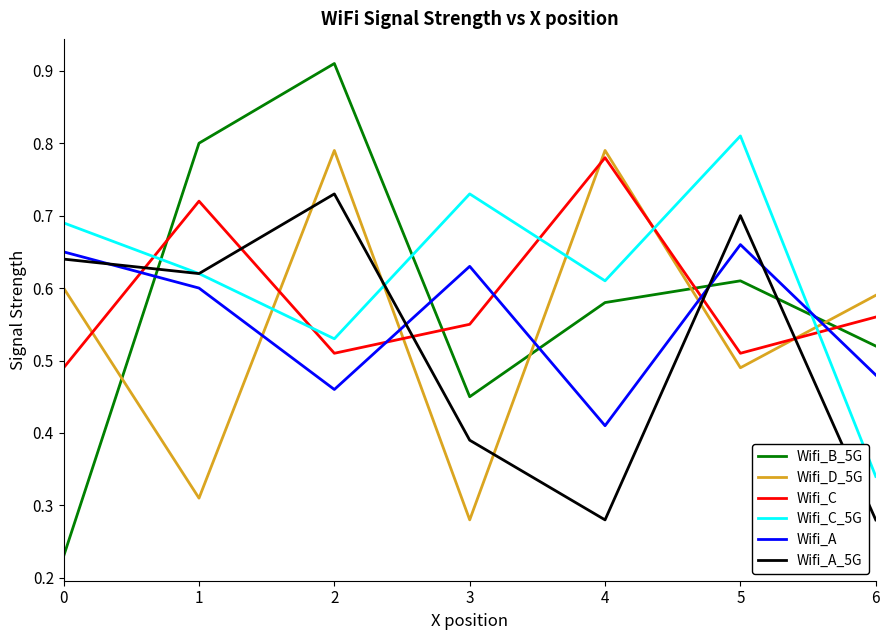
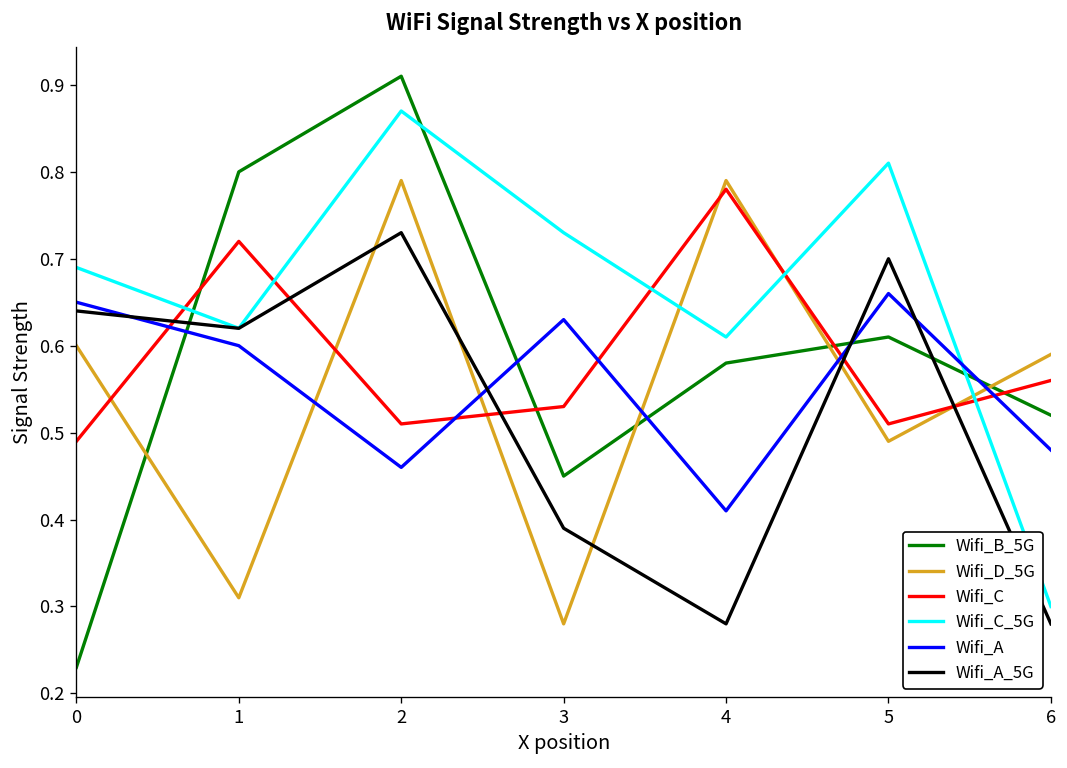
Wifi_C_5G, 2: 0.53 -> 0.87
Wifi_C, 3: 0.55 -> 0.53
Wifi_C_5G, 6: 0.34 -> 0.30
